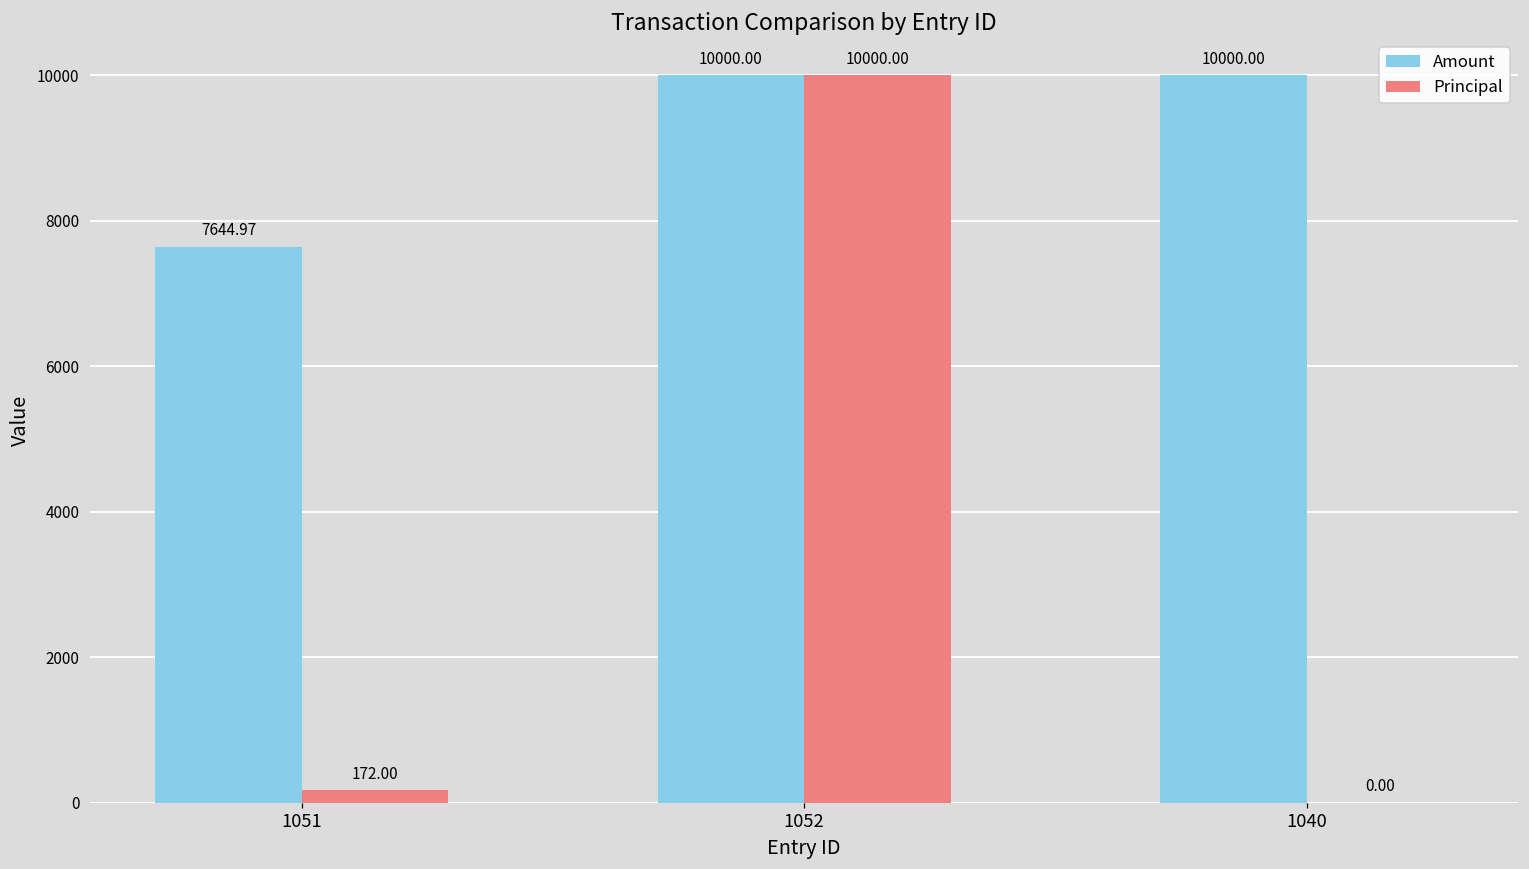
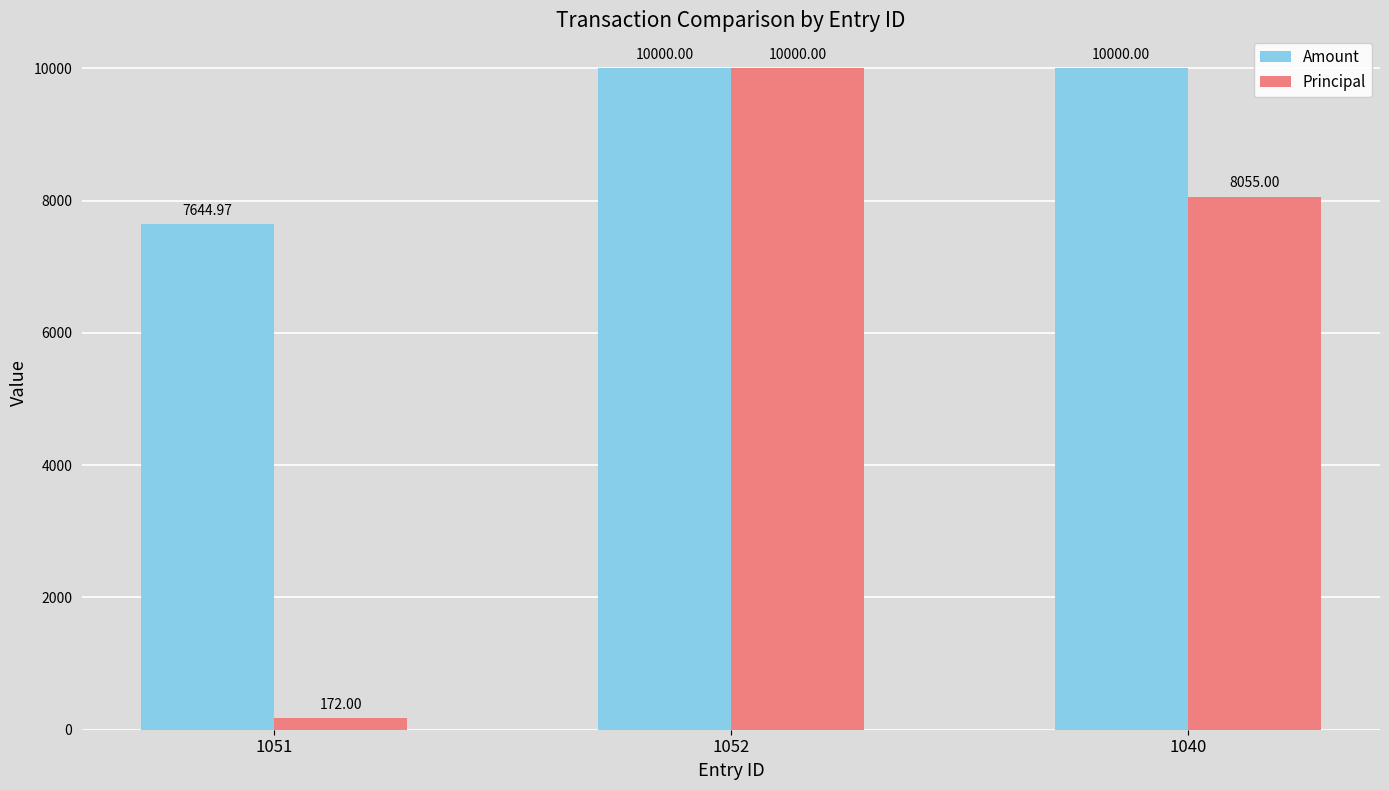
Principal, 1040: 0.00 -> 8055.00
